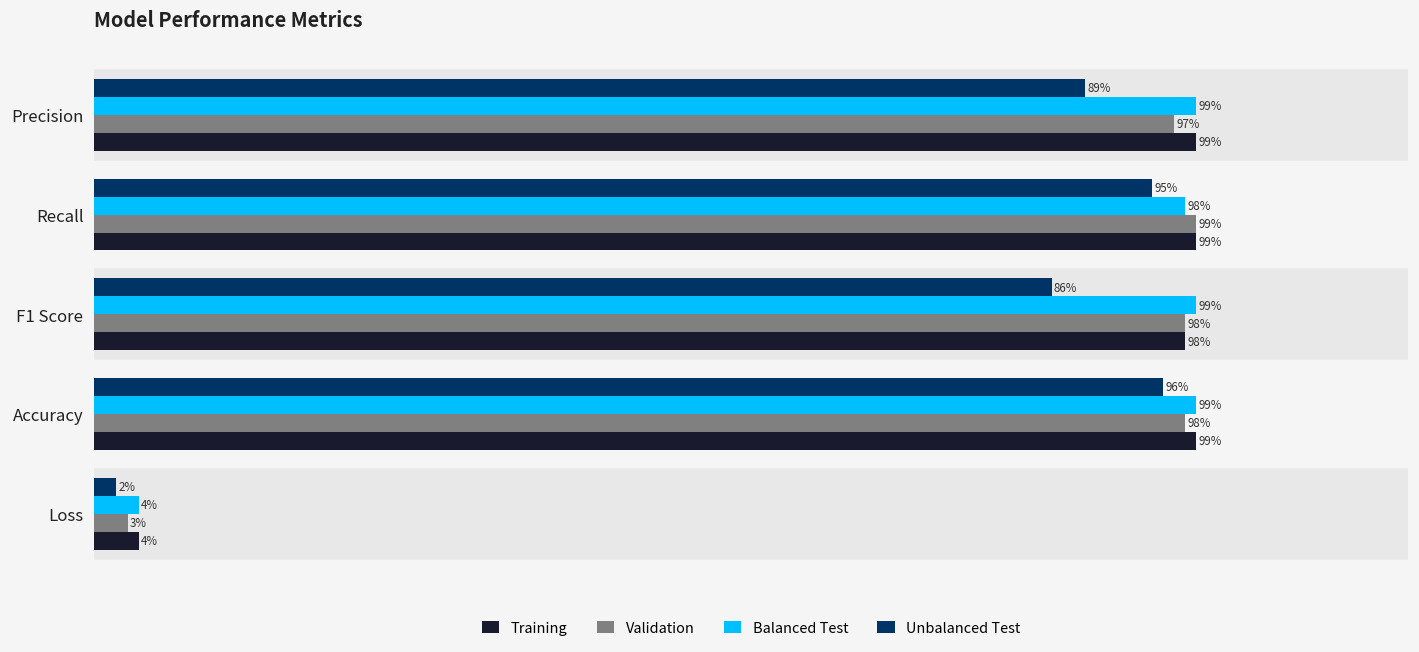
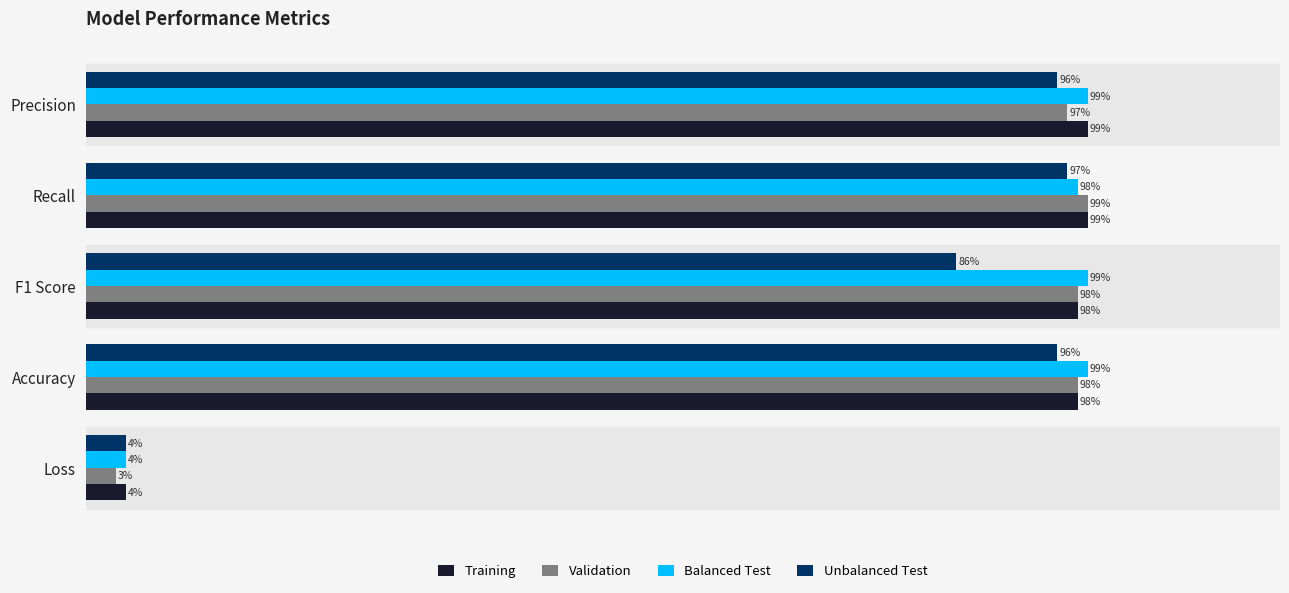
Unbalanced Test, Precision: 89% -> 96%
Unbalanced Test, Recall: 95% -> 97%
Training, Accuracy: 99% -> 98%
Unbalanced Test, Loss: 2% -> 4%
